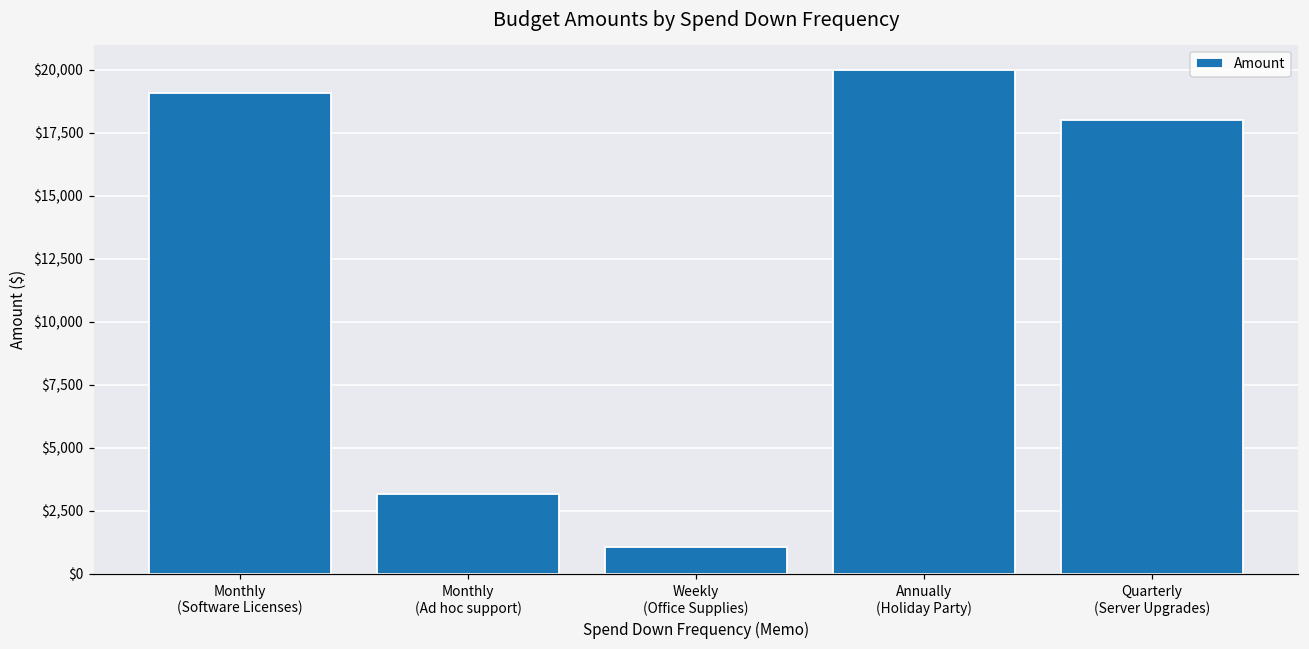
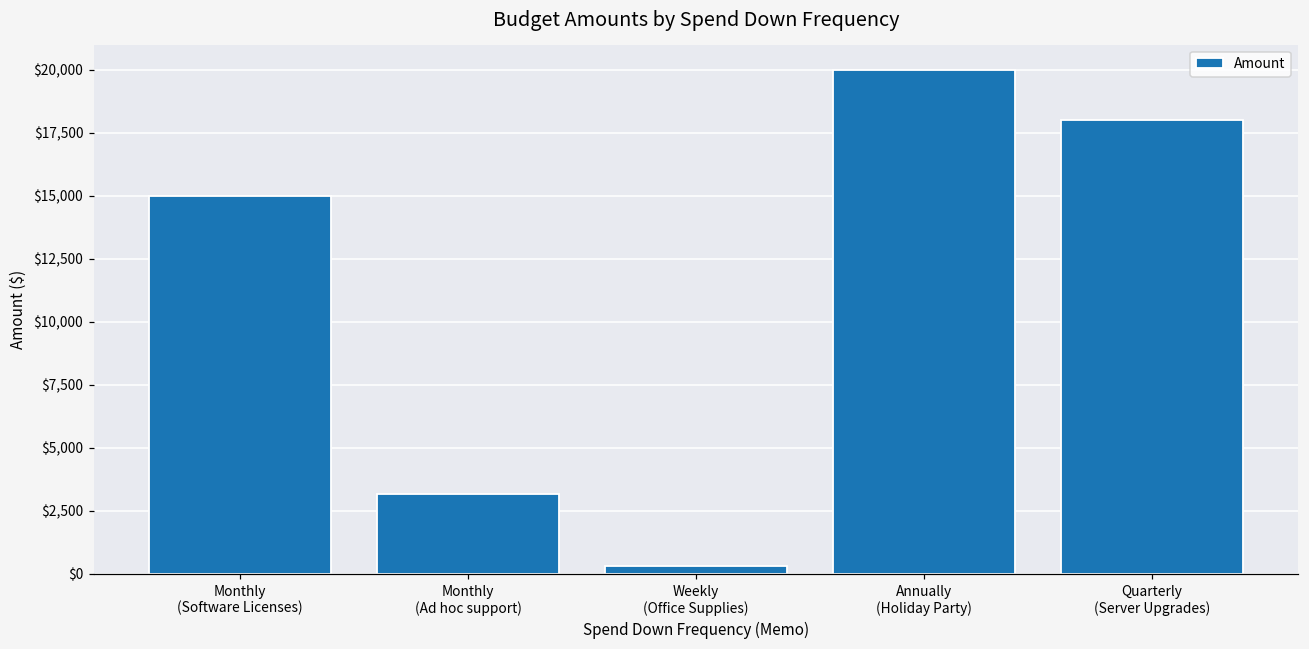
Monthly (Software Licenses): $19,100 -> $15,000
Weekly (Office Supplies): $1,100 -> $300
